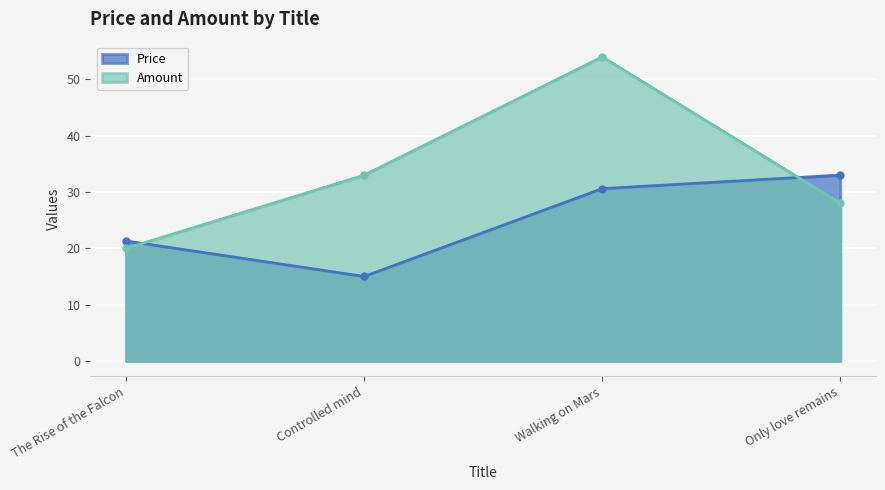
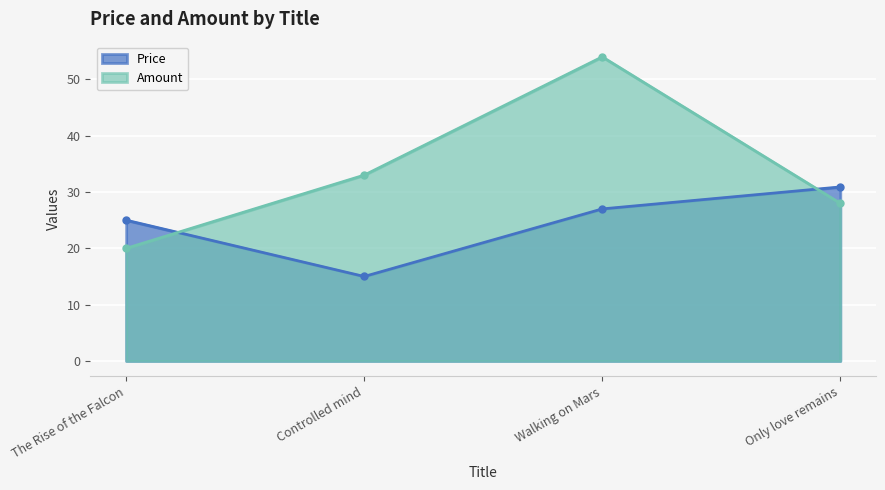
Price, The Rise of the Falcon: 21 -> 25
Price, Walking on Mars: 31 -> 27
Price, Only love remains: 33 -> 31
